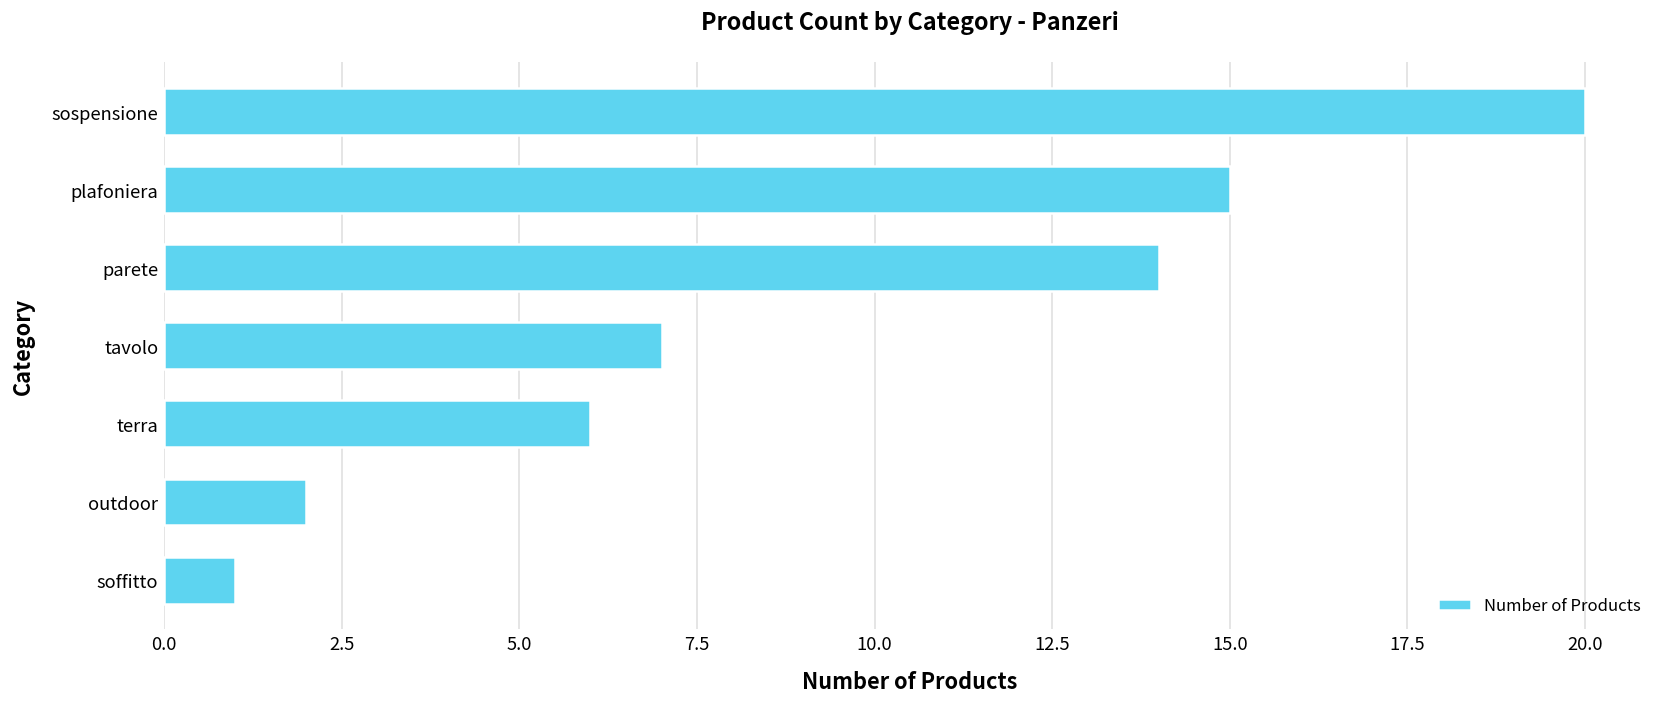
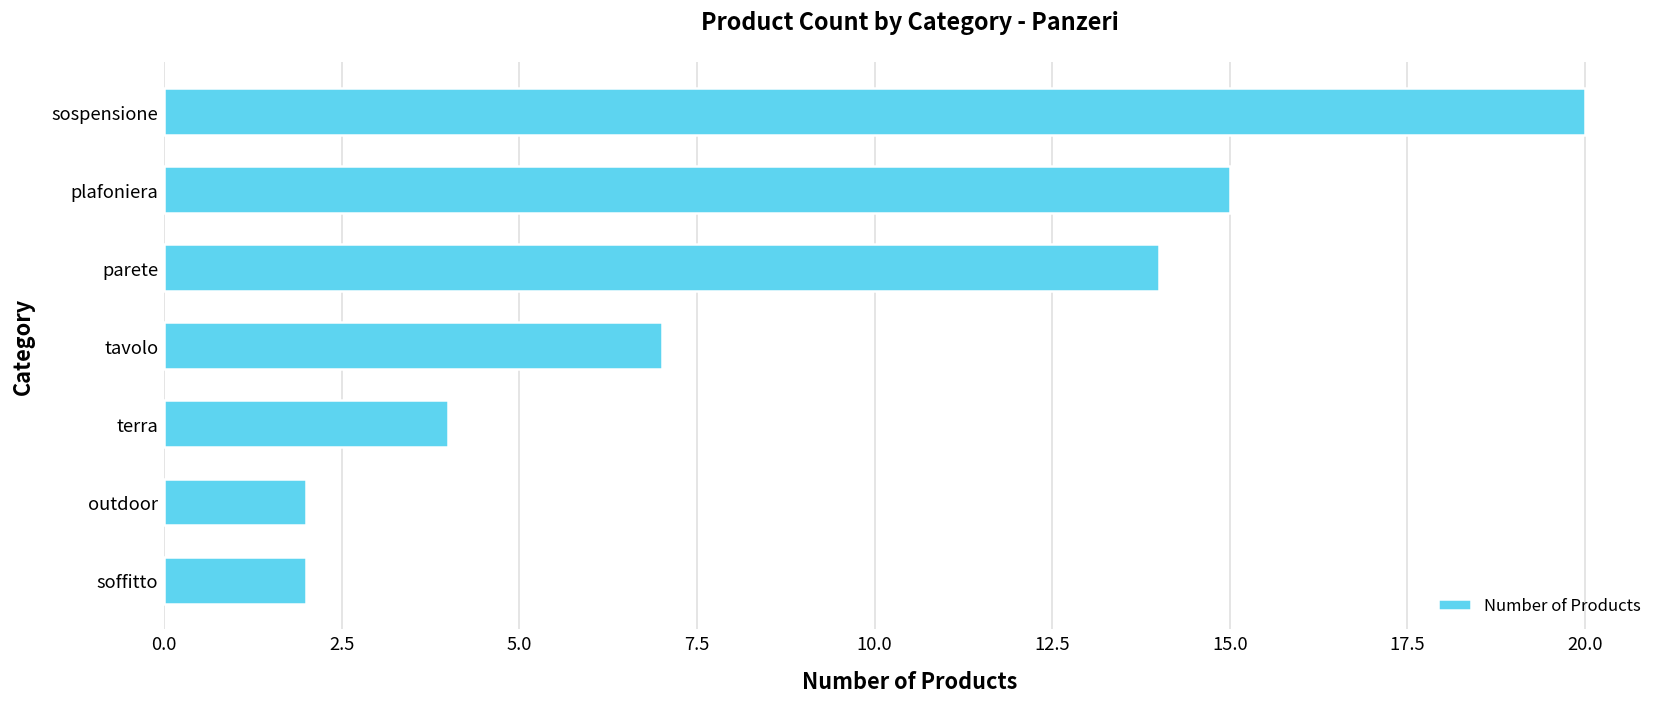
terra: 6 -> 4
soffitto: 1 -> 2
